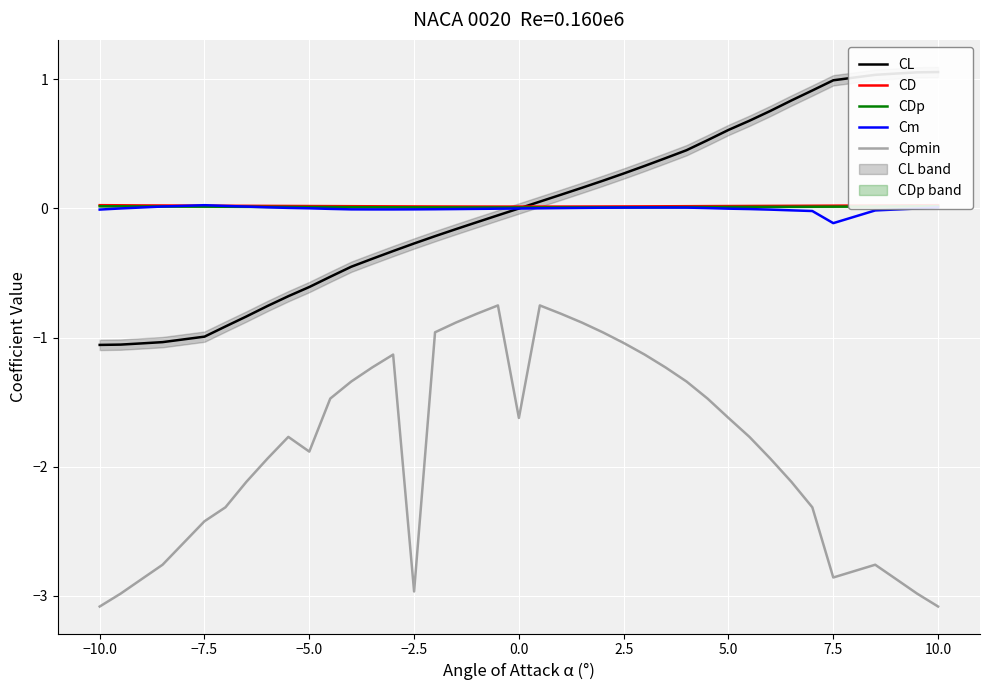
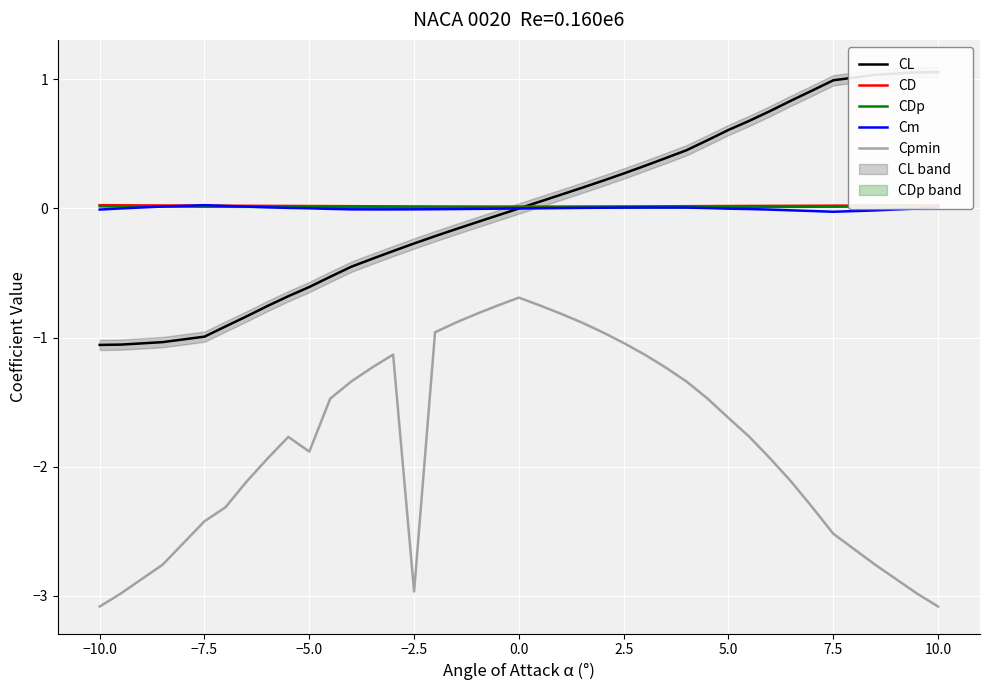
Cpmin, 0.0: -1.62 -> -0.69
Cm, 7.5: -0.11 -> -0.03
Cpmin, 7.5: -2.86 -> -2.52
